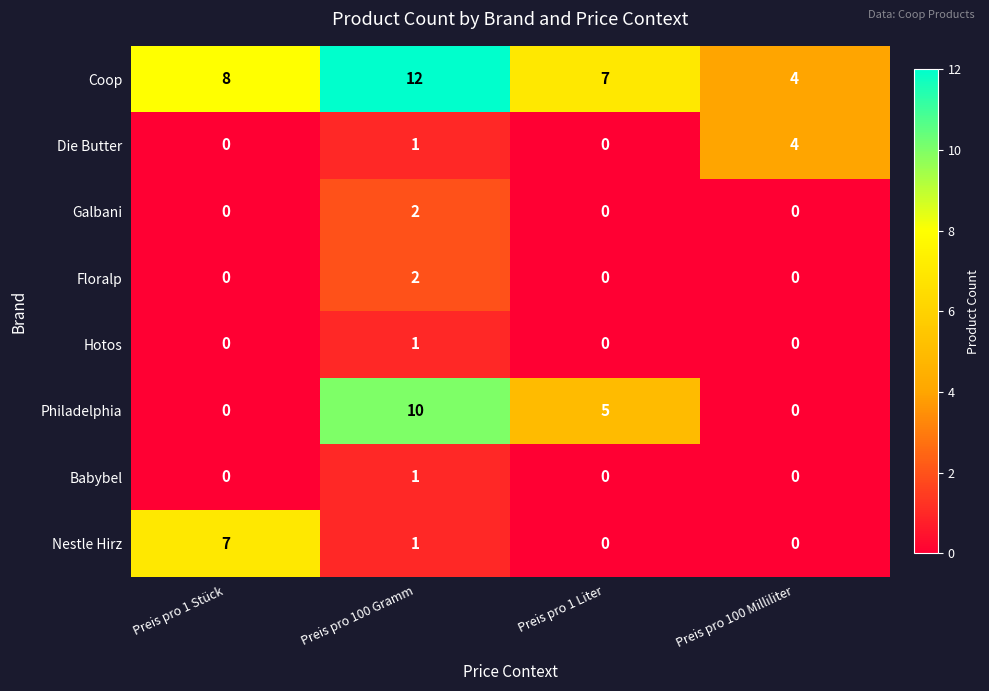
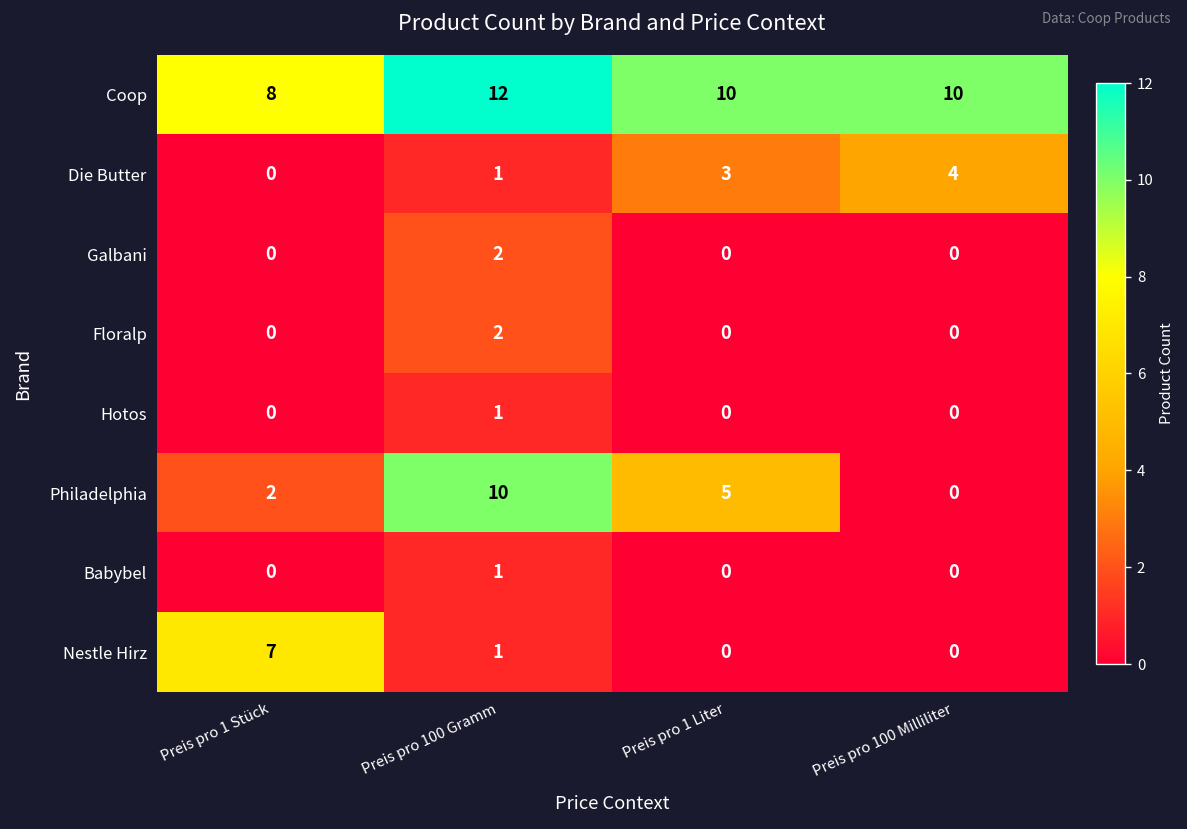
Coop, Preis pro 1 Liter: 7 -> 10
Coop, Preis pro 100 Milliliter: 4 -> 10
Die Butter, Preis pro 1 Liter: 0 -> 3
Philadelphia, Preis pro 1 Stück: 0 -> 2
